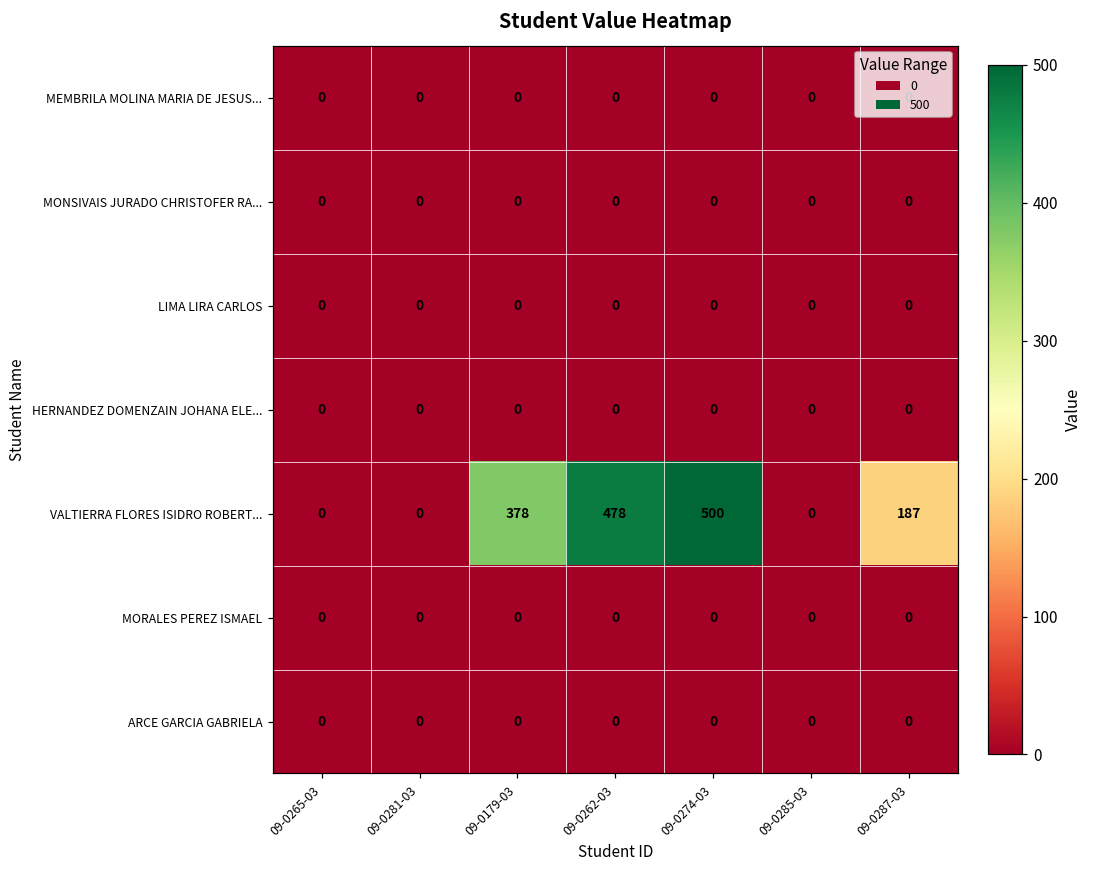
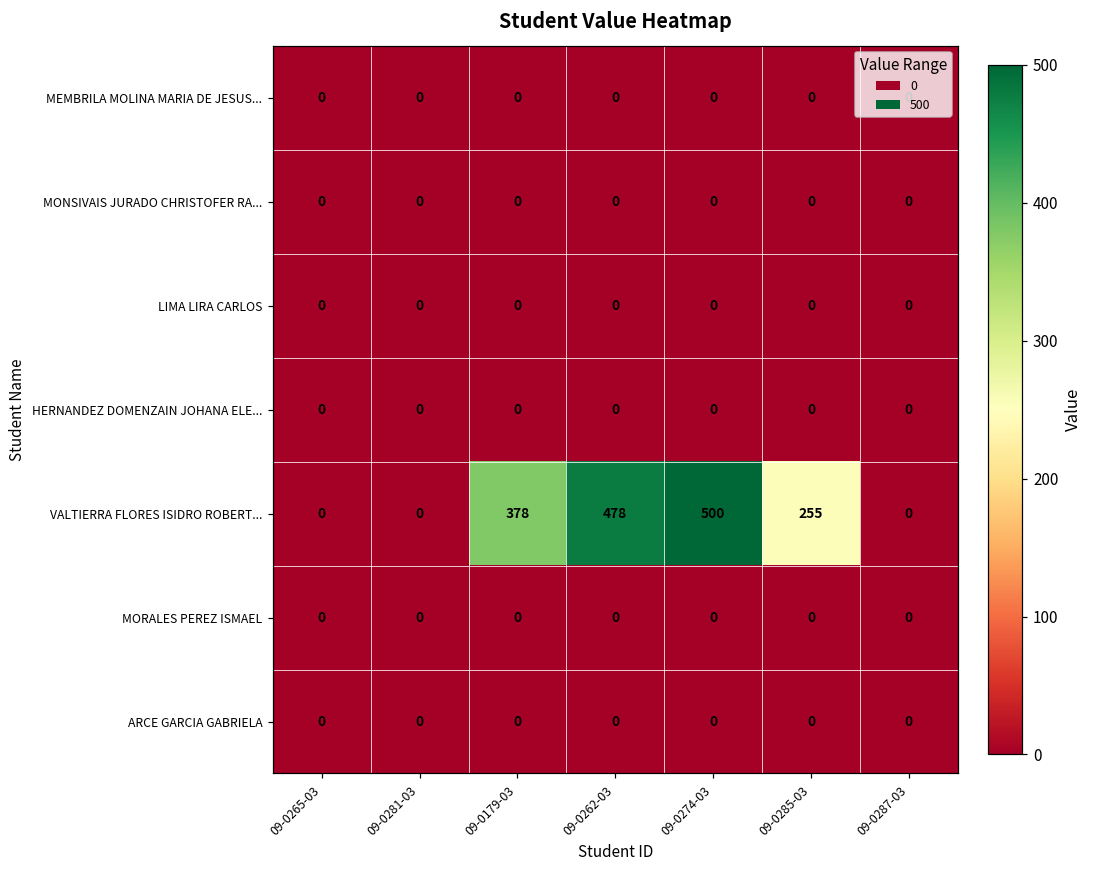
VALTIERRA FLORES ISIDRO ROBERT..., 09-0285-03: 0 -> 255
VALTIERRA FLORES ISIDRO ROBERT..., 09-0287-03: 187 -> 0
